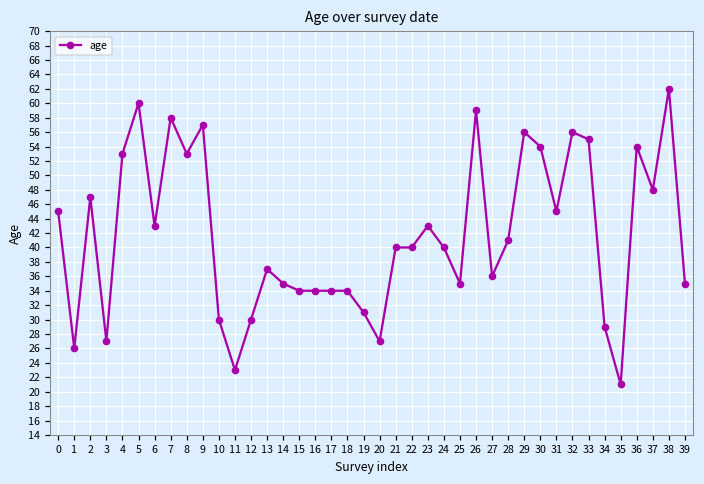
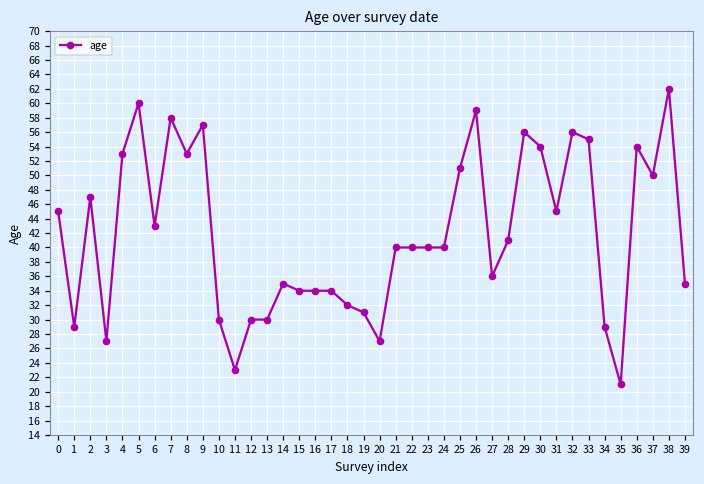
1: 26 -> 29
13: 37 -> 30
18: 34 -> 32
23: 43 -> 40
25: 35 -> 51
37: 48 -> 50
